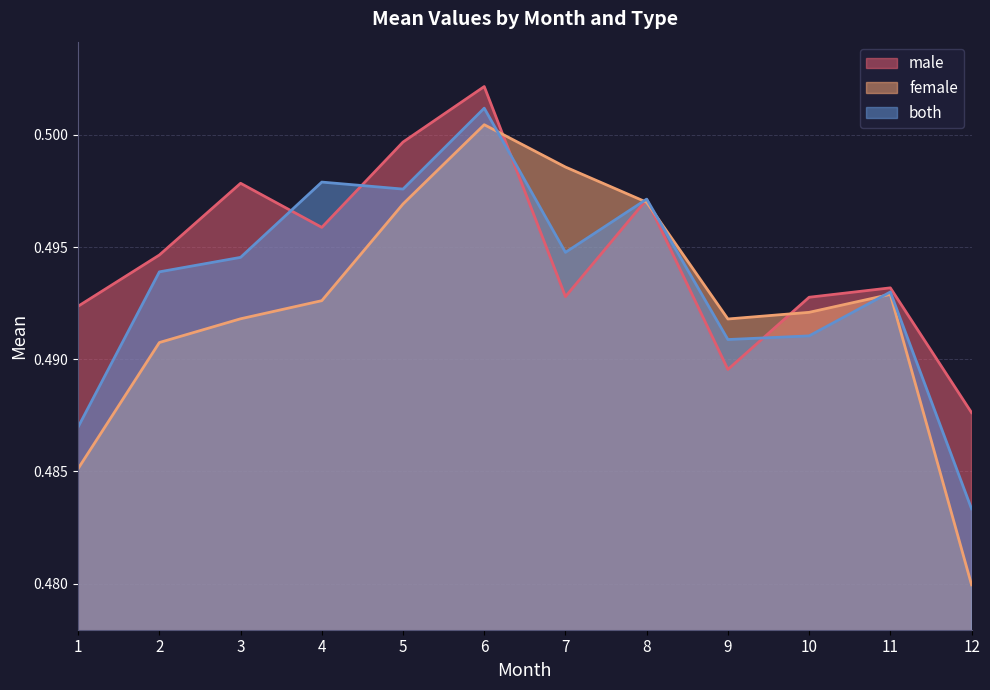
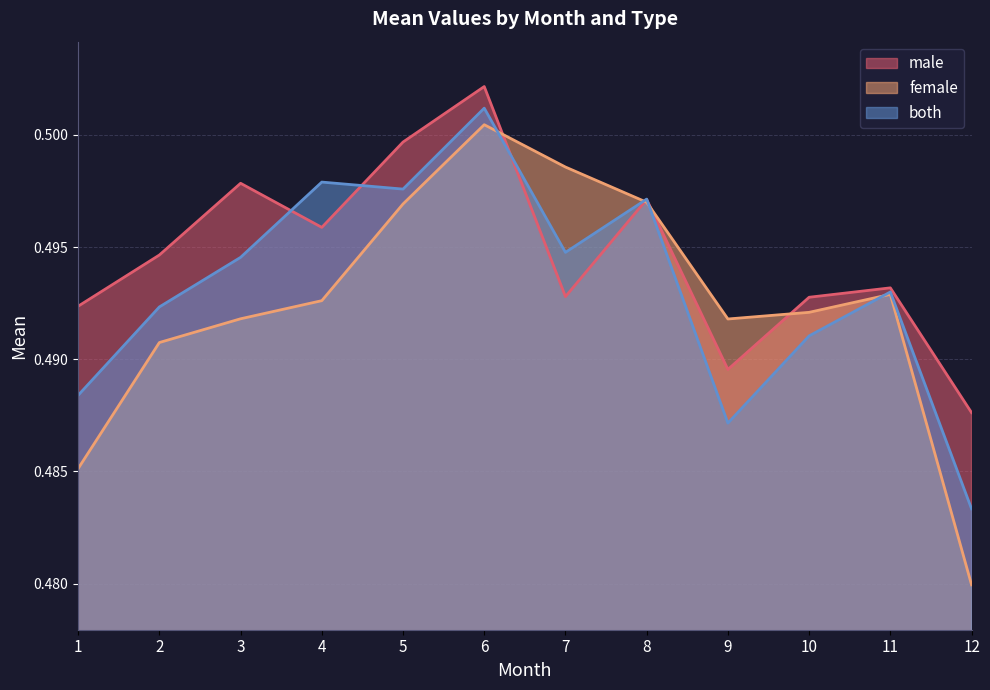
both, 1: 0.4870 -> 0.4884
both, 2: 0.4939 -> 0.4923
both, 9: 0.4909 -> 0.4872
